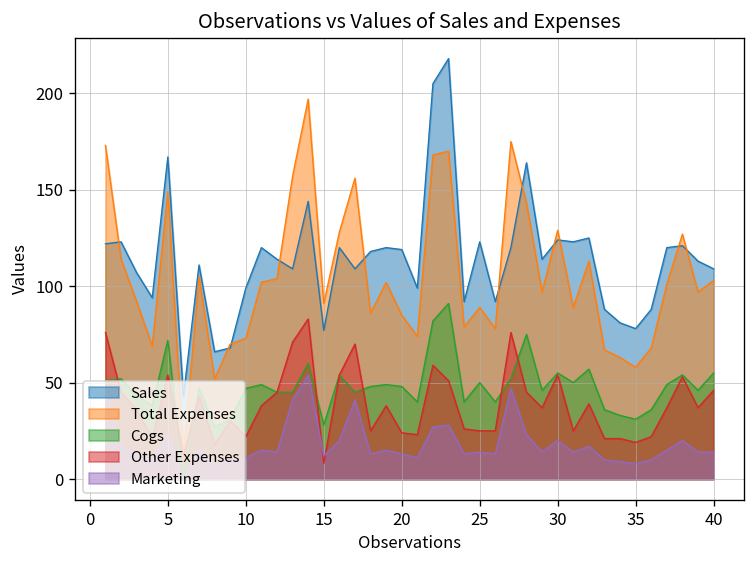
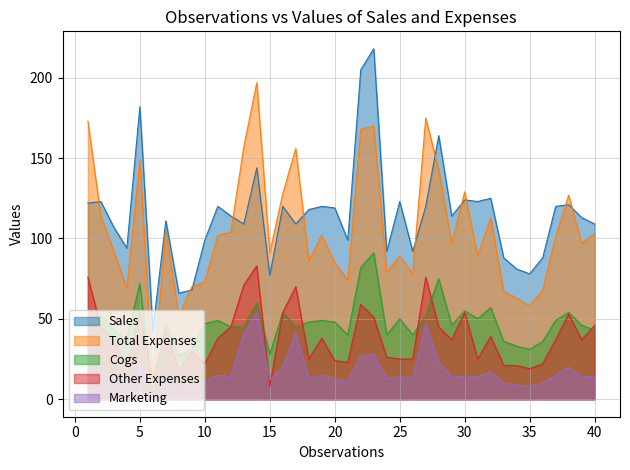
Sales, 5: 167 -> 182
Marketing, 30: 20 -> 14
Cogs, 40: 55 -> 43
